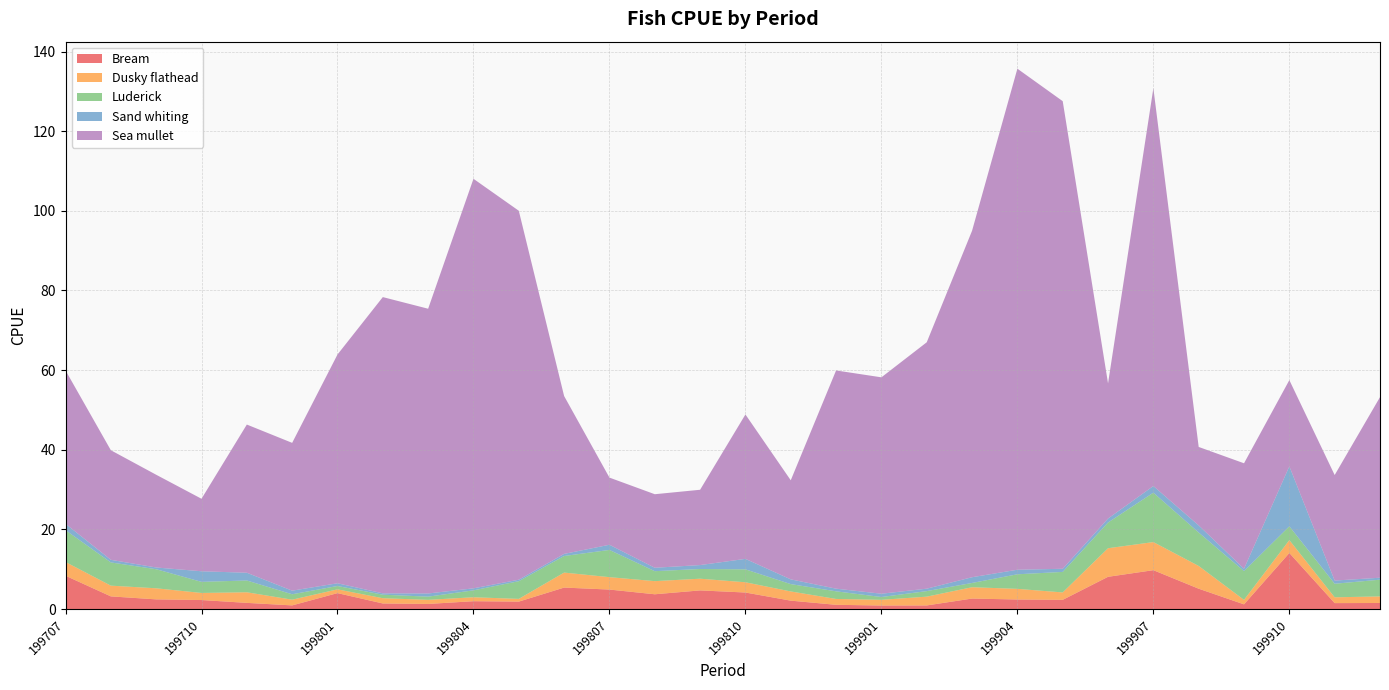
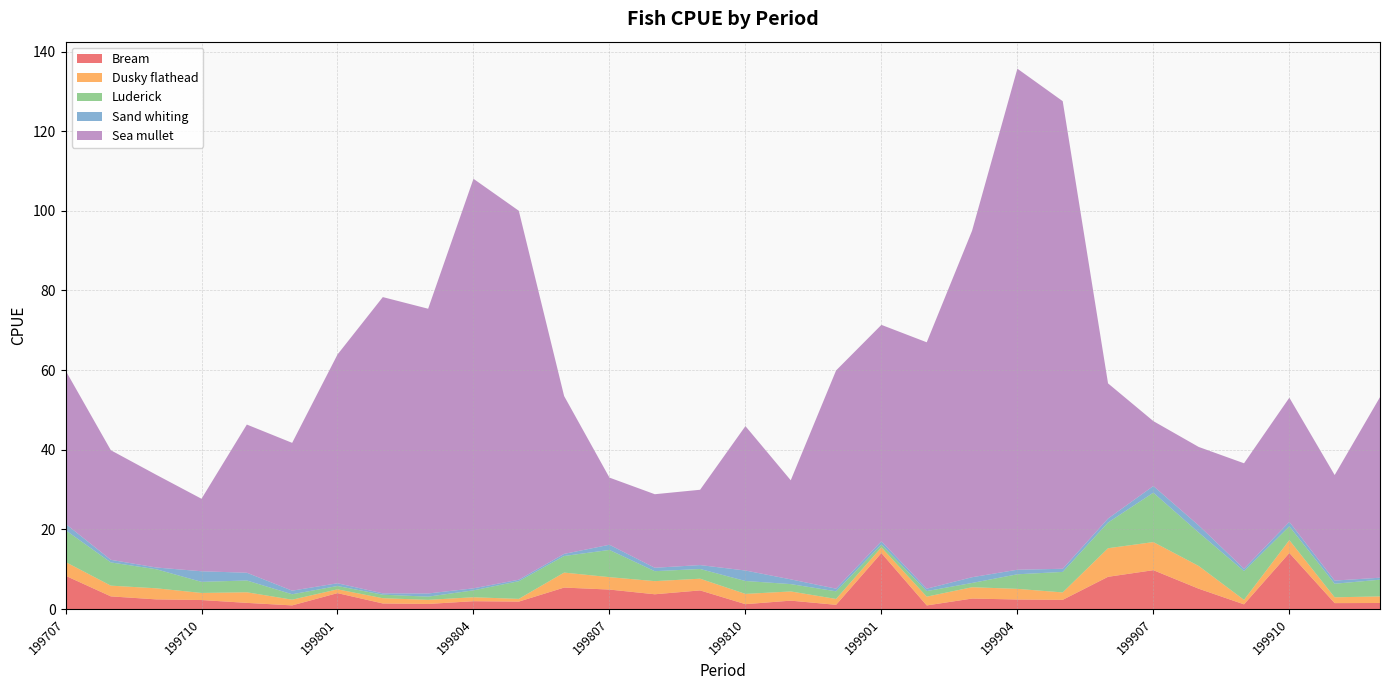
Bream, 199810: 4 -> 1
Bream, 199901: 1 -> 14
Sea mullet, 199907: 100 -> 16
Sand whiting, 199910: 15 -> 1
Sea mullet, 199910: 22 -> 31
